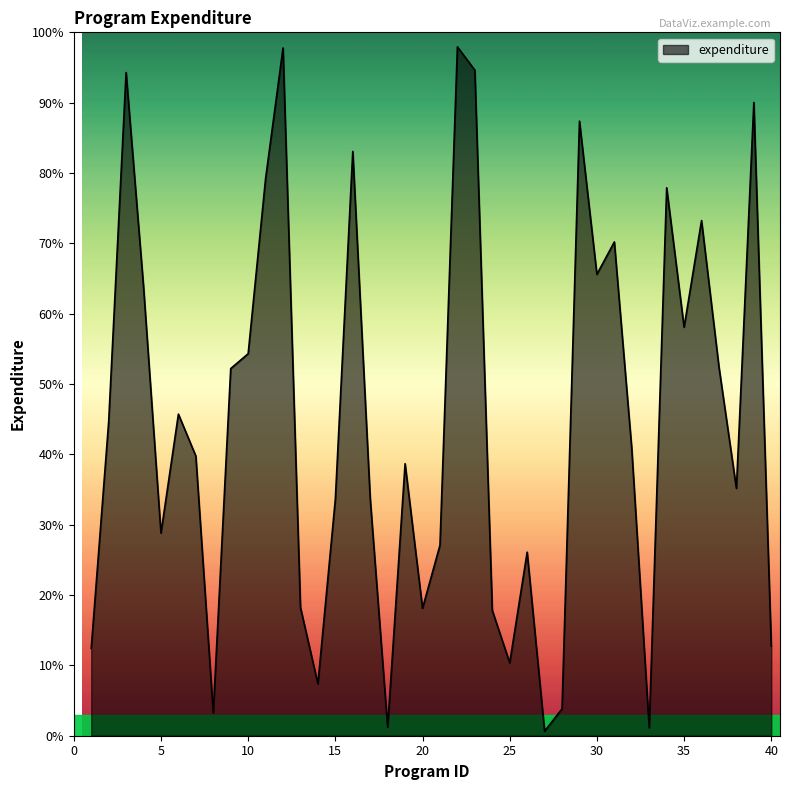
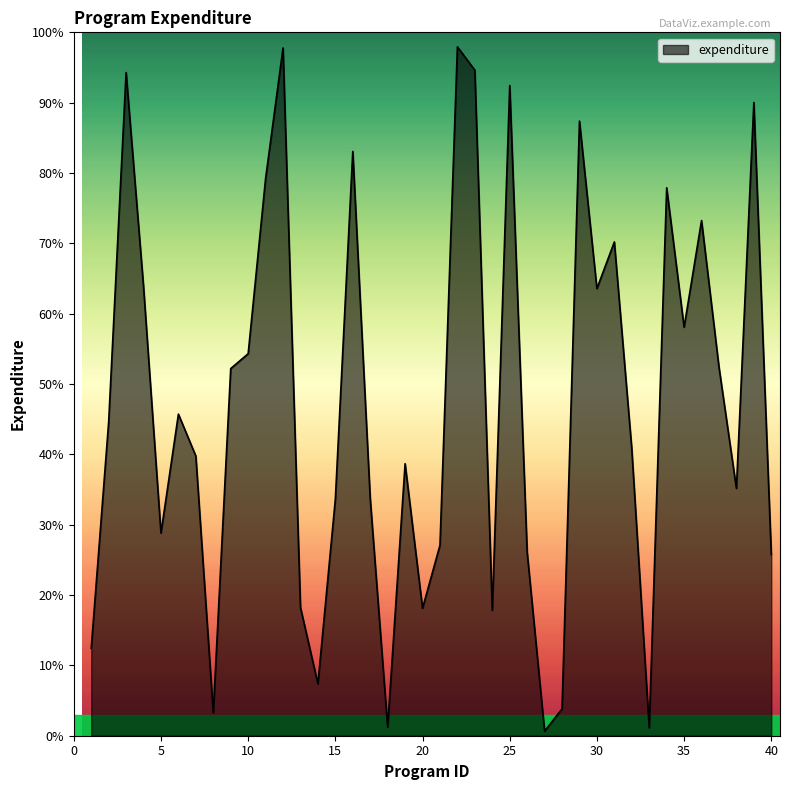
25: 10% -> 92%
30: 66% -> 64%
40: 13% -> 26%
